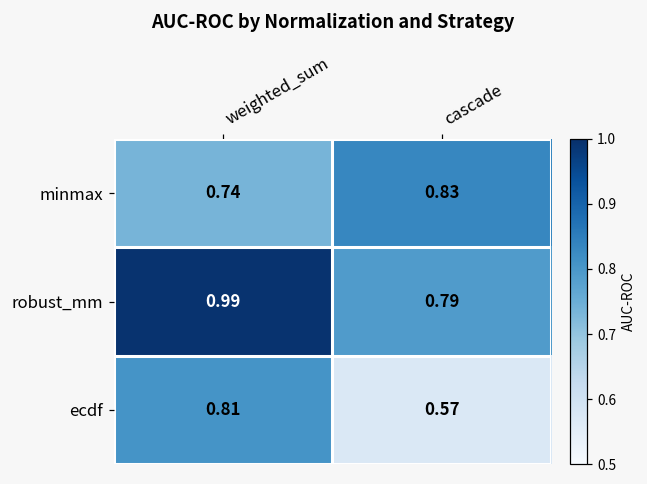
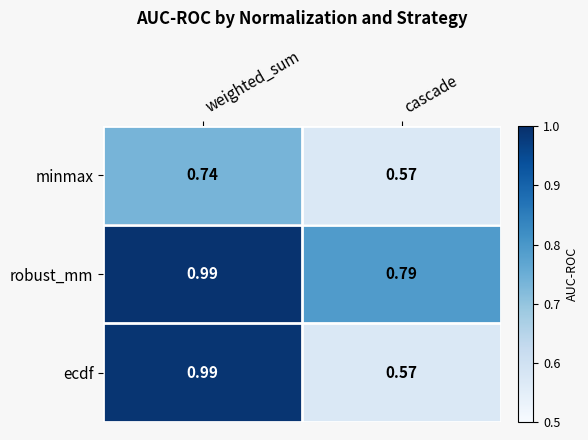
minmax, cascade: 0.83 -> 0.57
ecdf, weighted_sum: 0.81 -> 0.99
